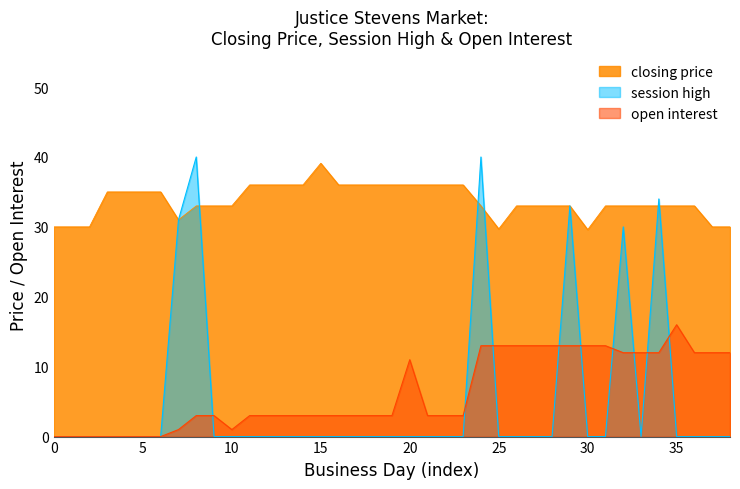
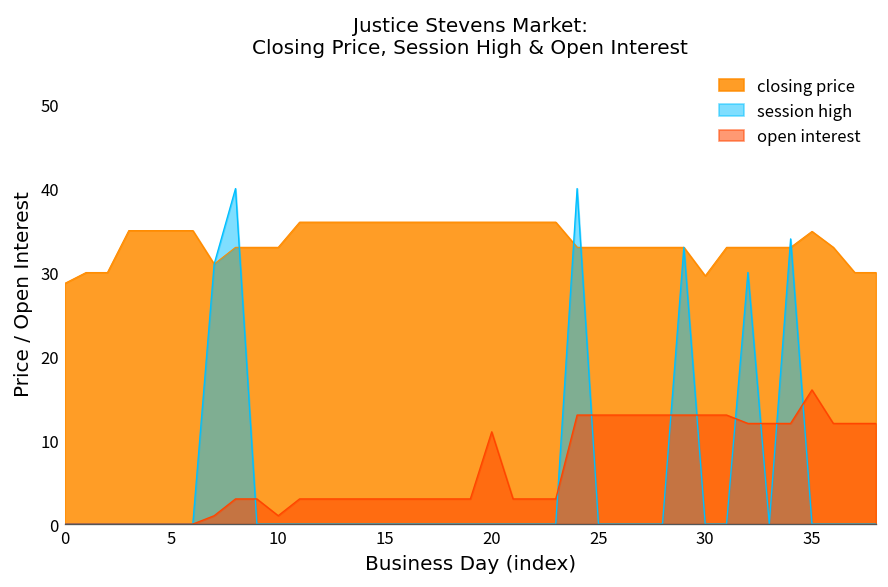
closing price, 0: 30 -> 29
closing price, 15: 39 -> 36
closing price, 25: 30 -> 33
closing price, 35: 33 -> 35
